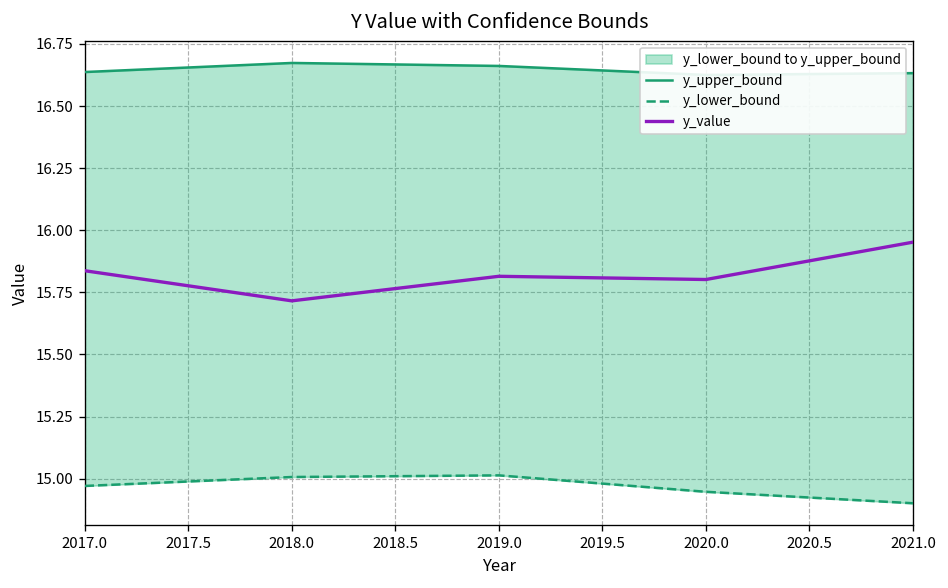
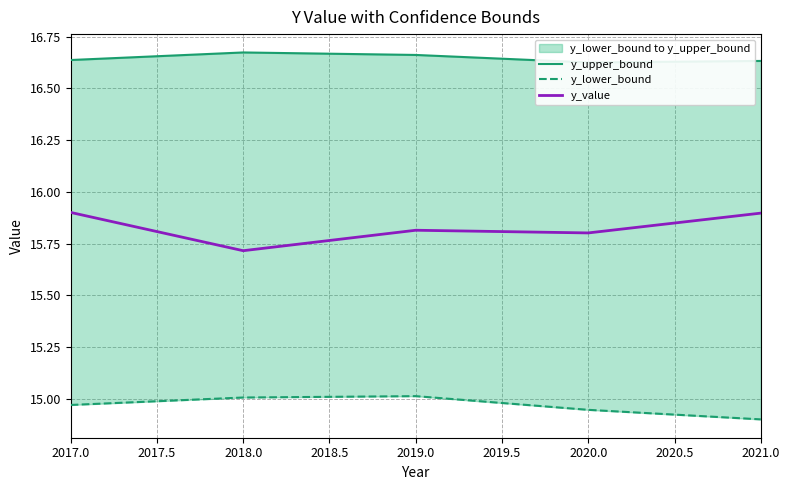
y_value, 2017.0: 15.84 -> 15.90
y_value, 2021.0: 15.95 -> 15.90
